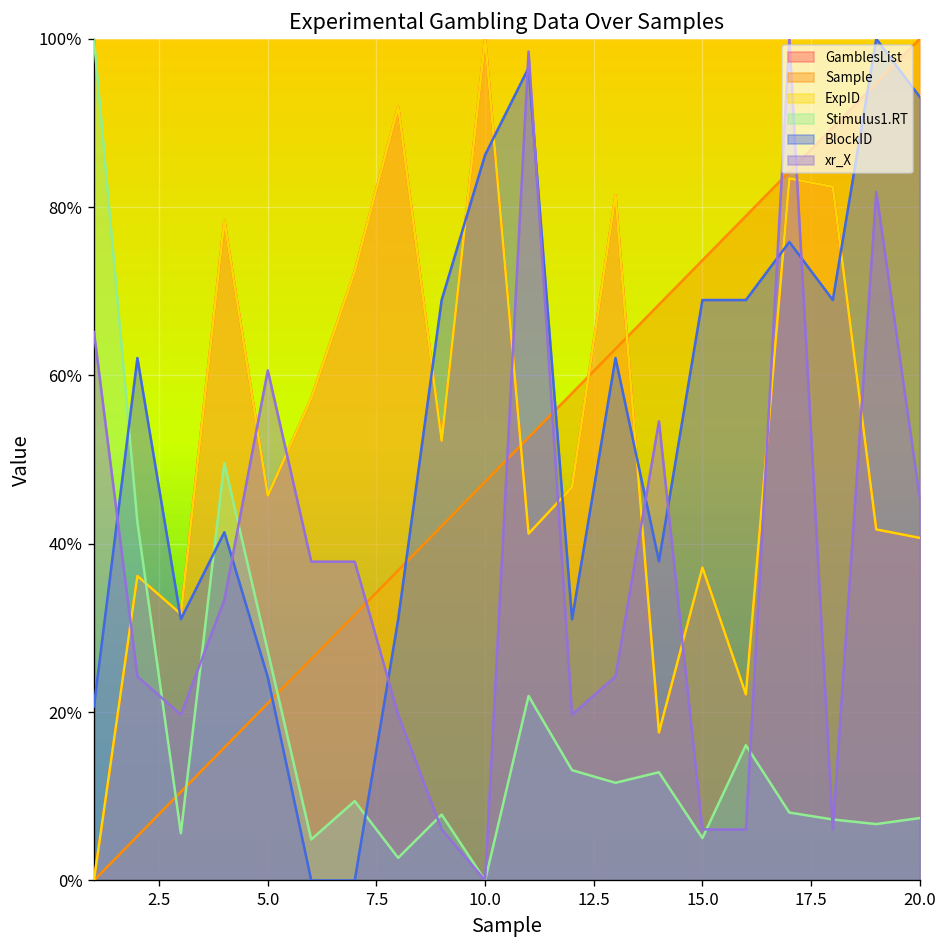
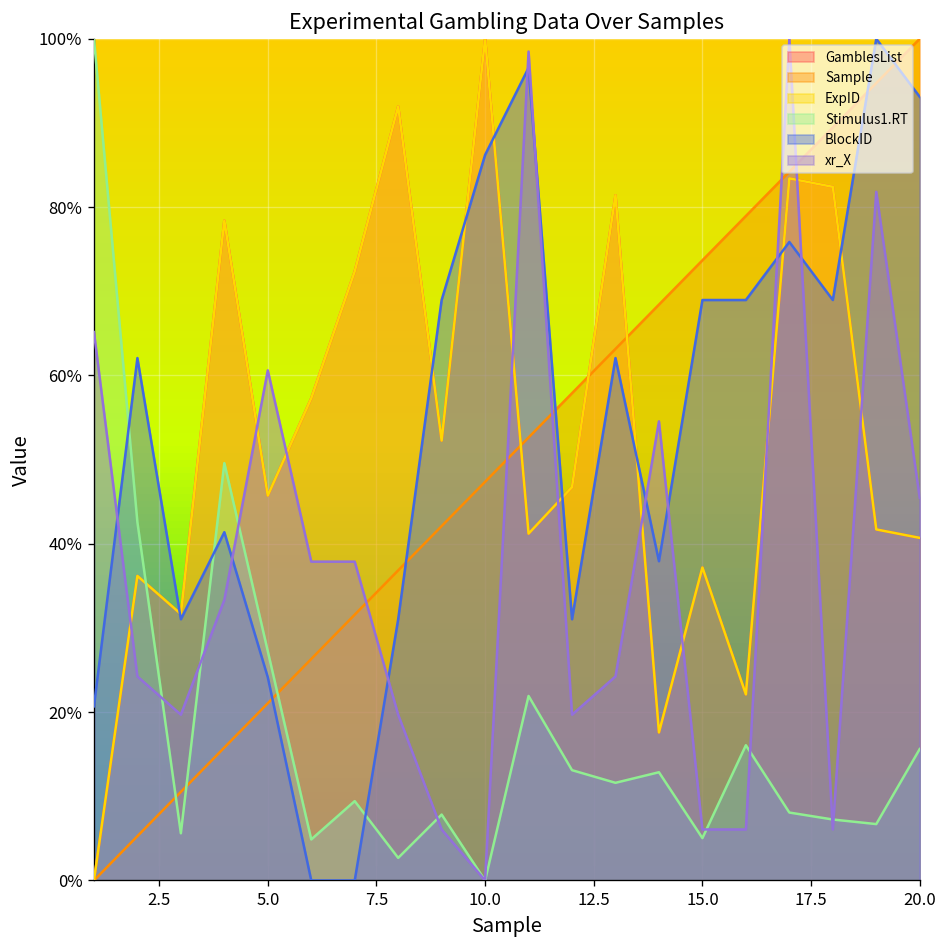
Stimulus1.RT, 20.0: 7% -> 16%
